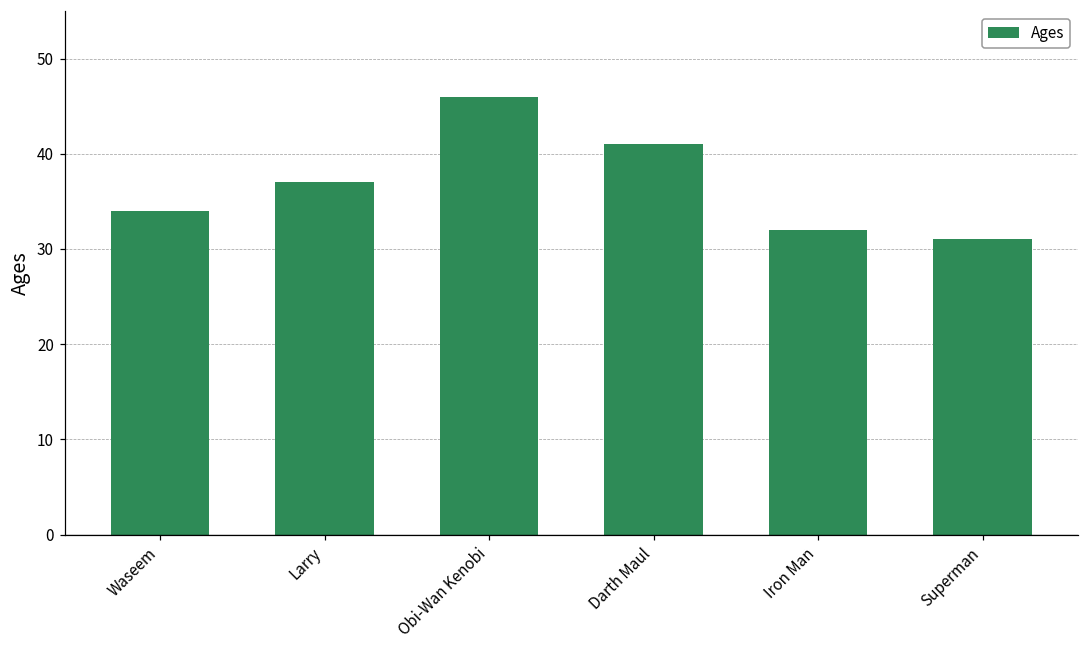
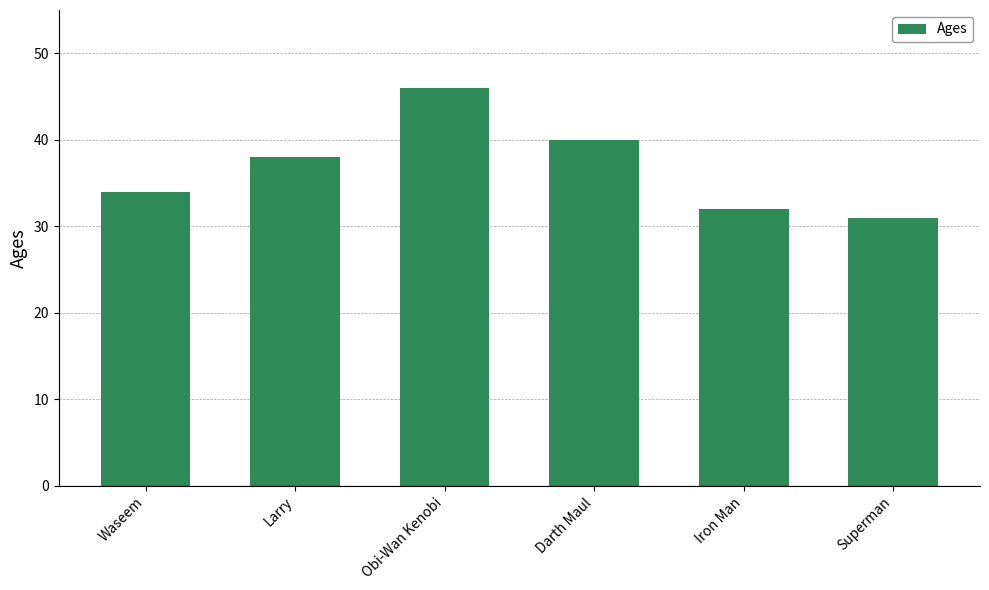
Larry: 37 -> 38
Darth Maul: 41 -> 40
